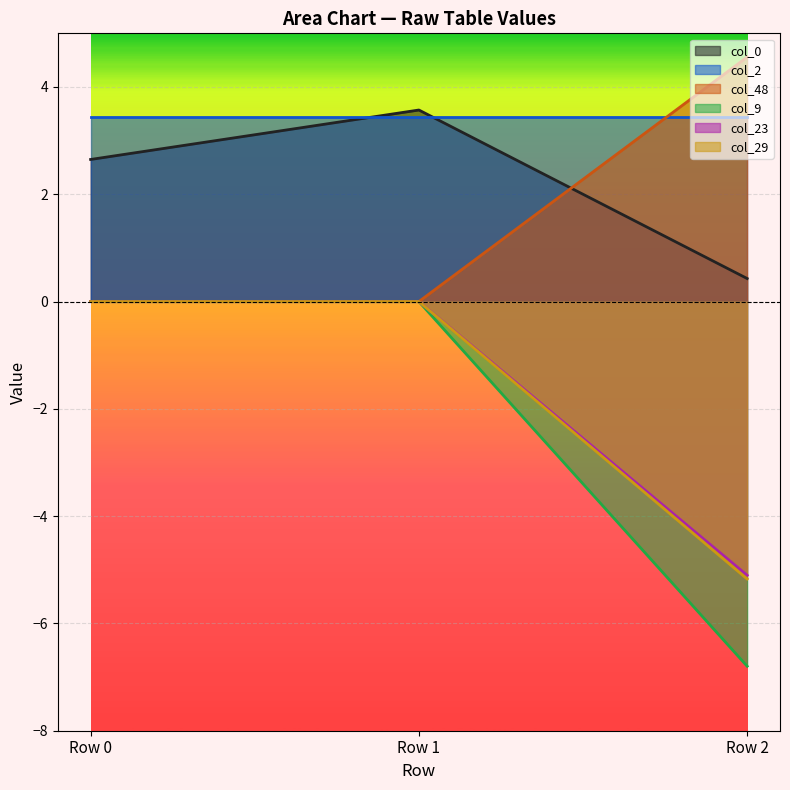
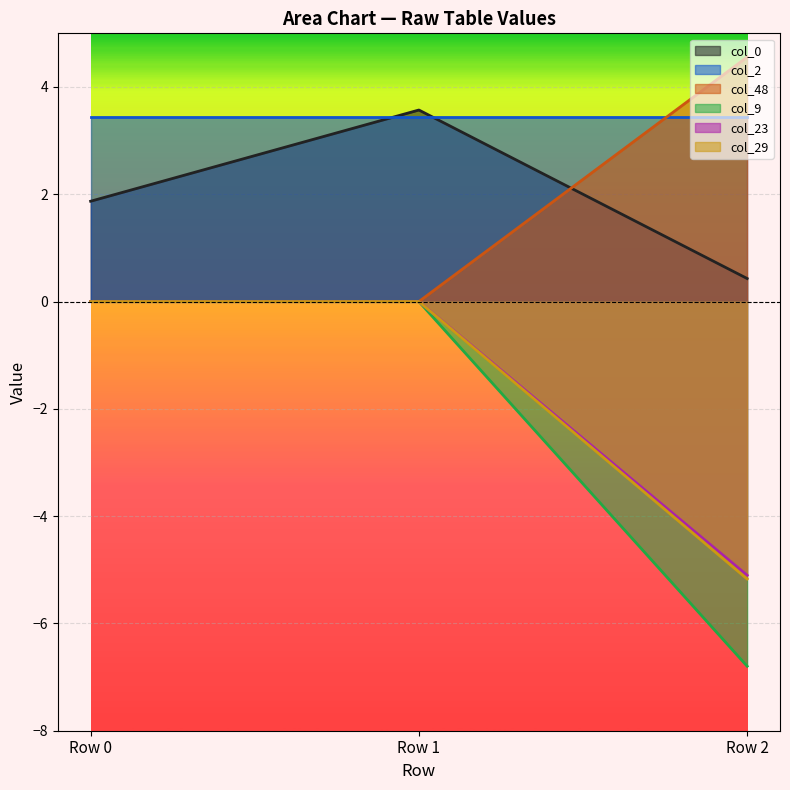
col_0, Row 0: 2.6 -> 1.9
